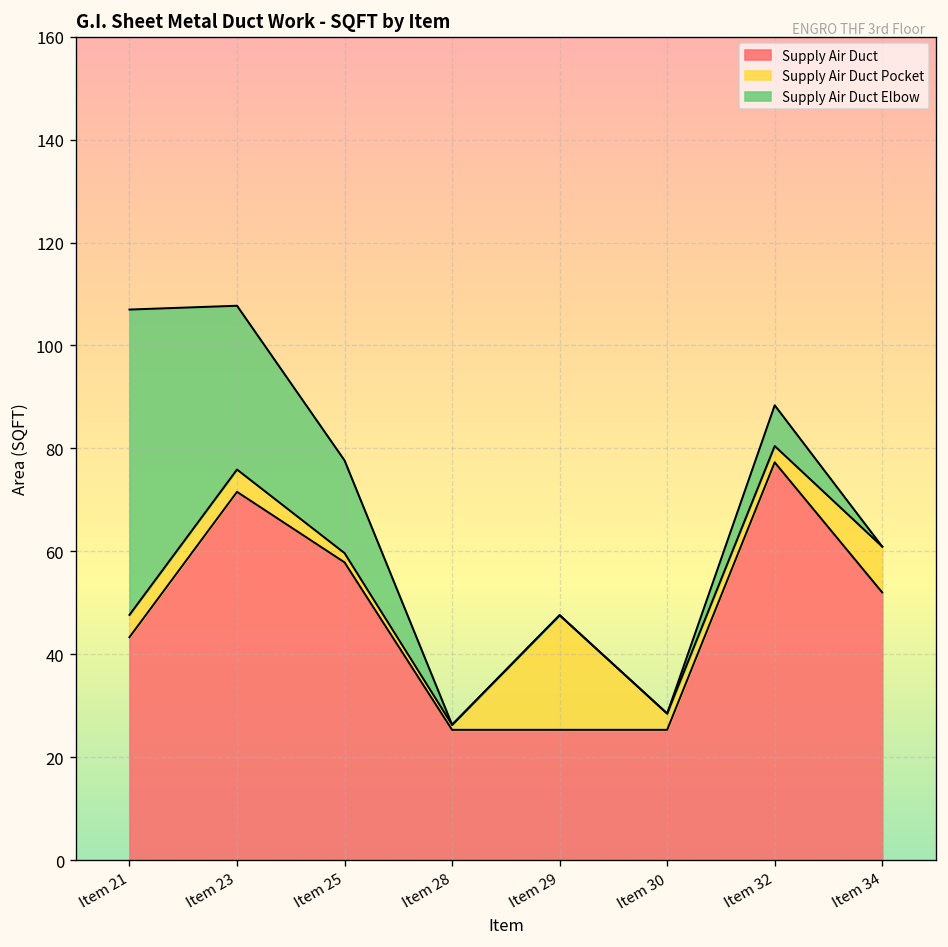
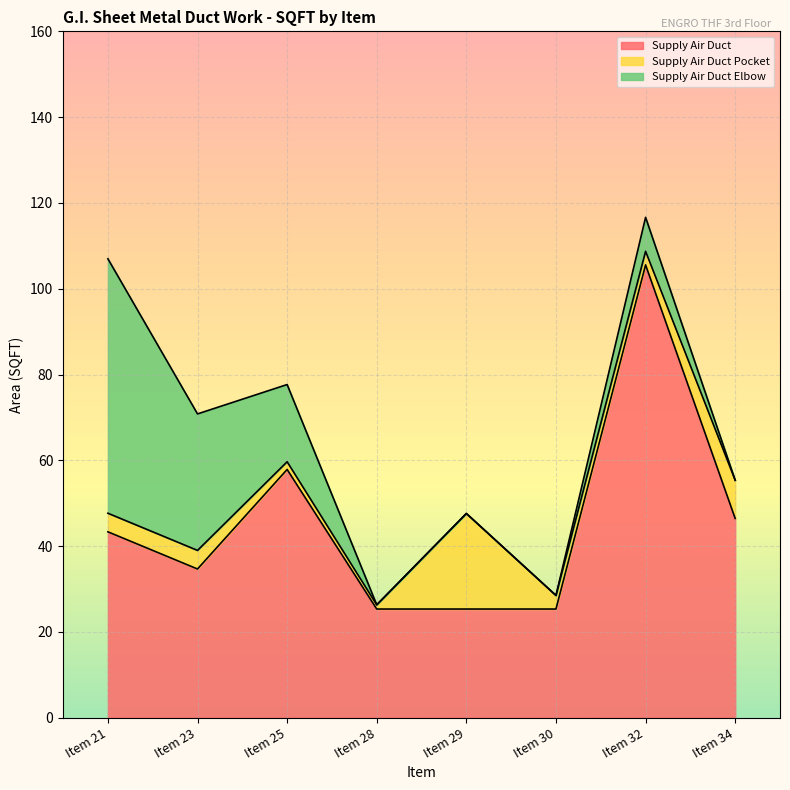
Supply Air Duct, Item 23: 72 -> 35
Supply Air Duct, Item 32: 77 -> 106
Supply Air Duct, Item 34: 52 -> 46
